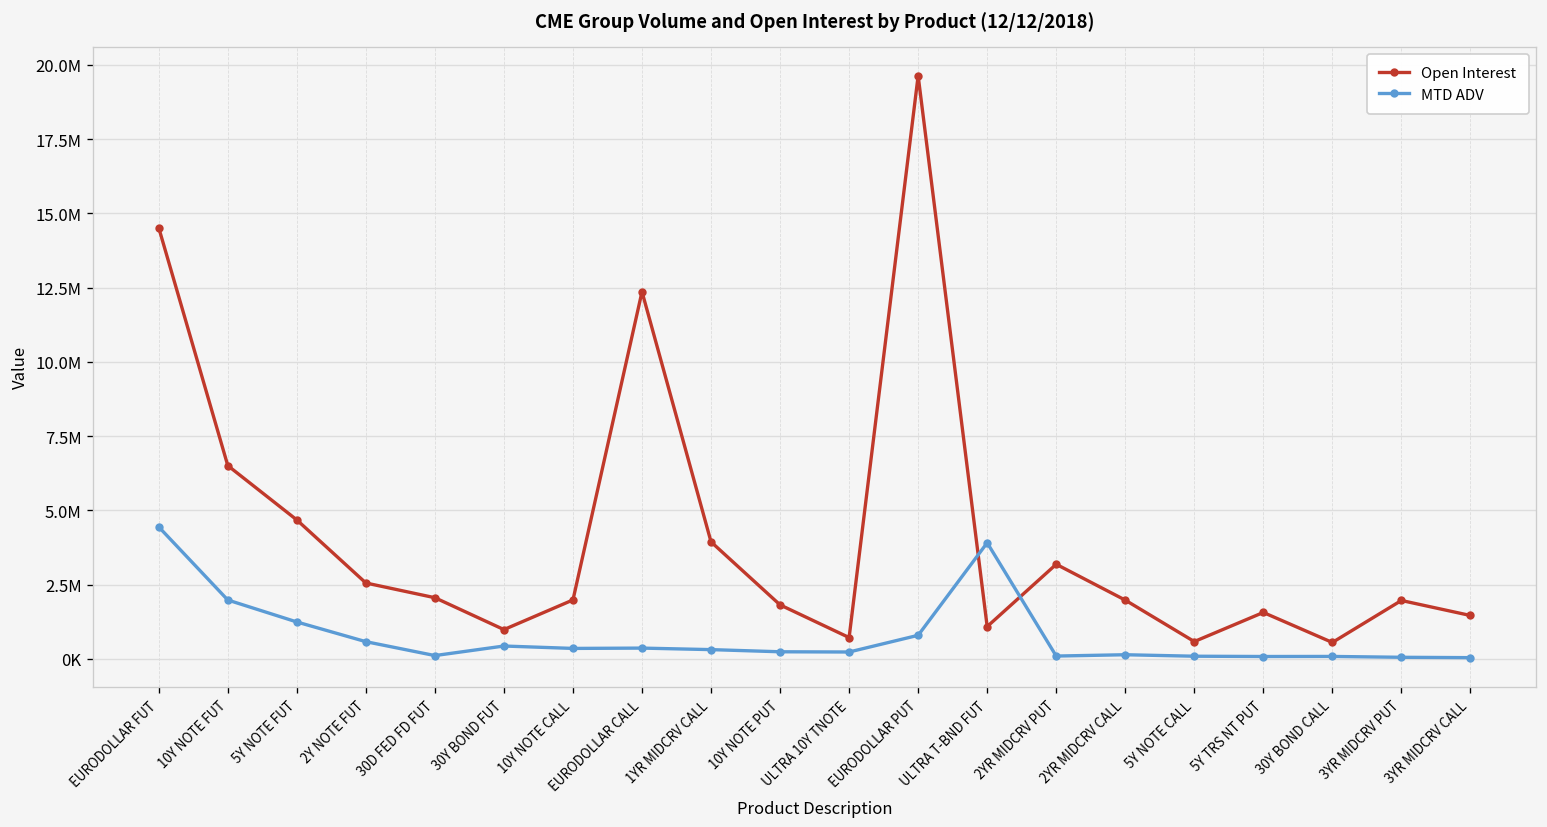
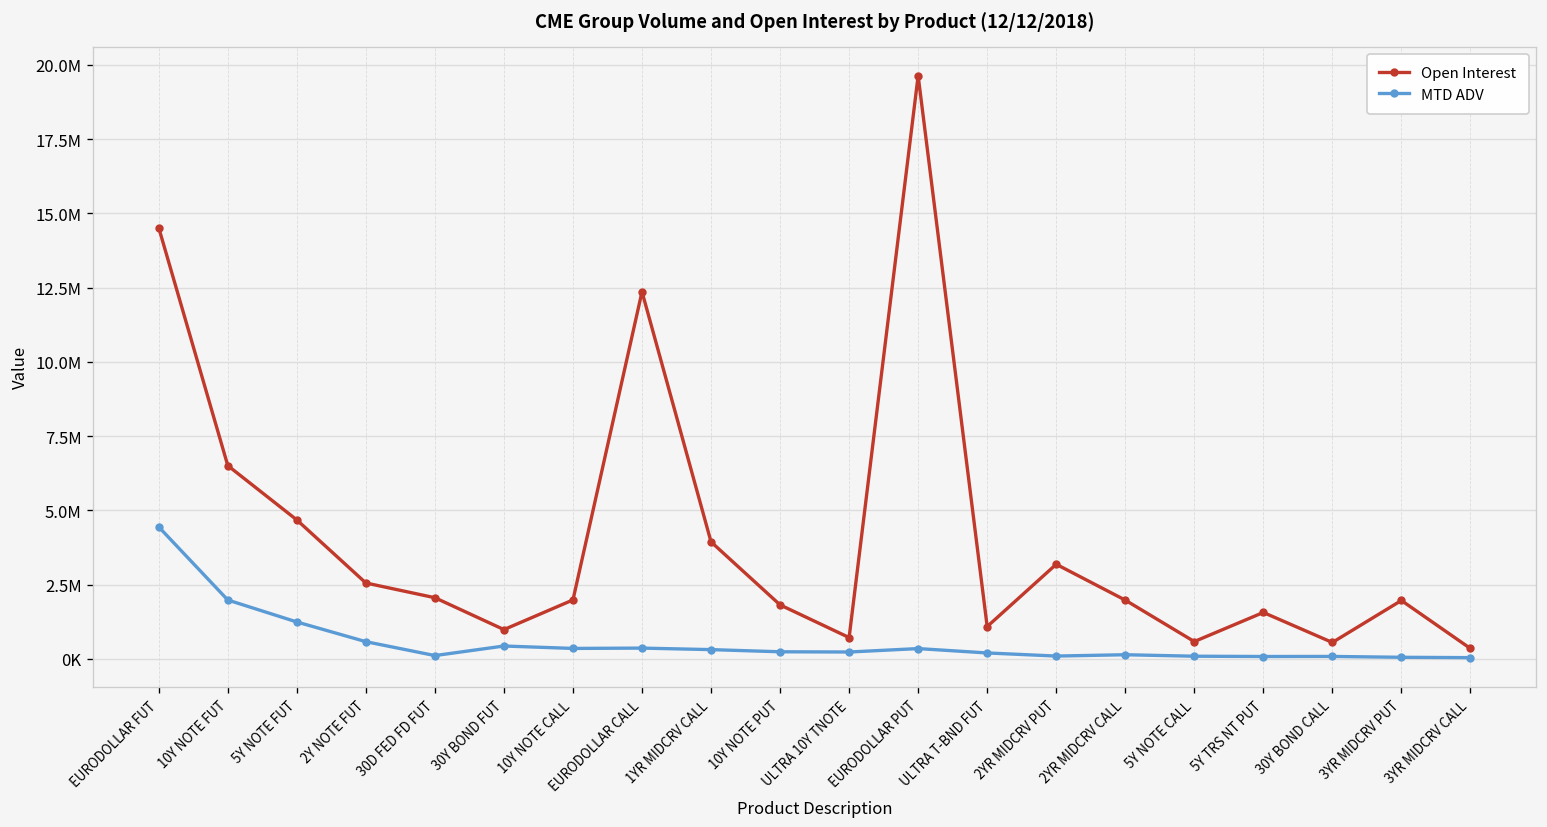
MTD ADV, EURODOLLAR PUT: 800000 -> 300000
MTD ADV, ULTRA T-BND FUT: 3900000 -> 200000
Open Interest, 3YR MIDCRV CALL: 1500000 -> 300000
